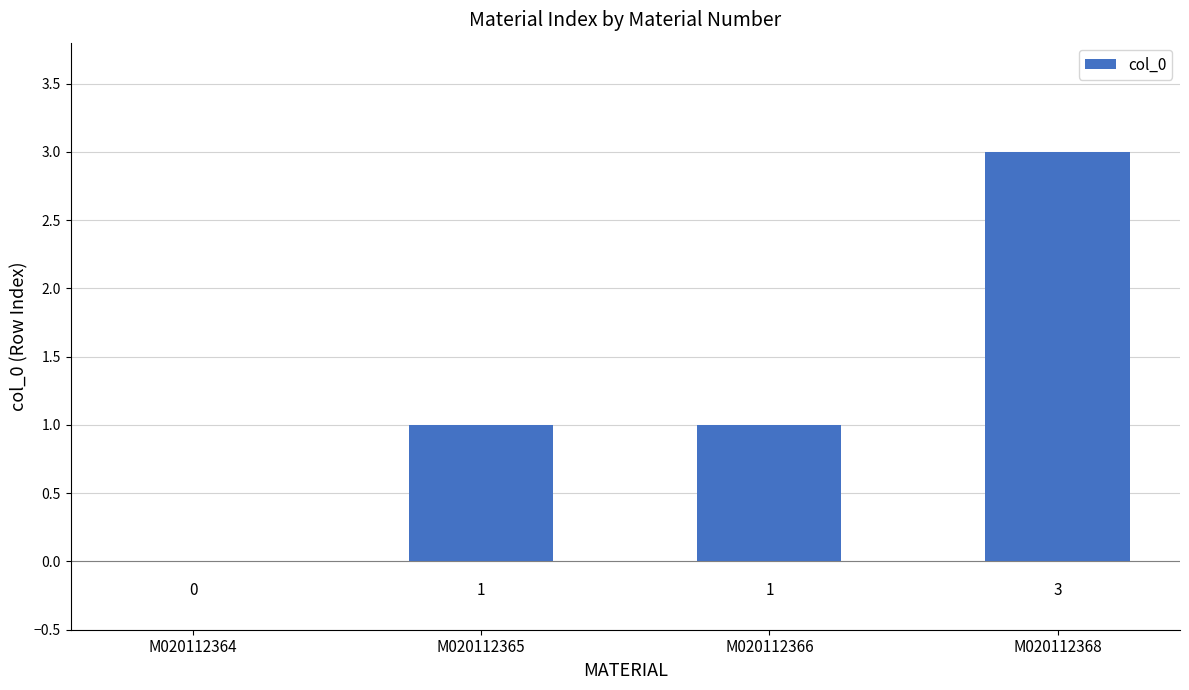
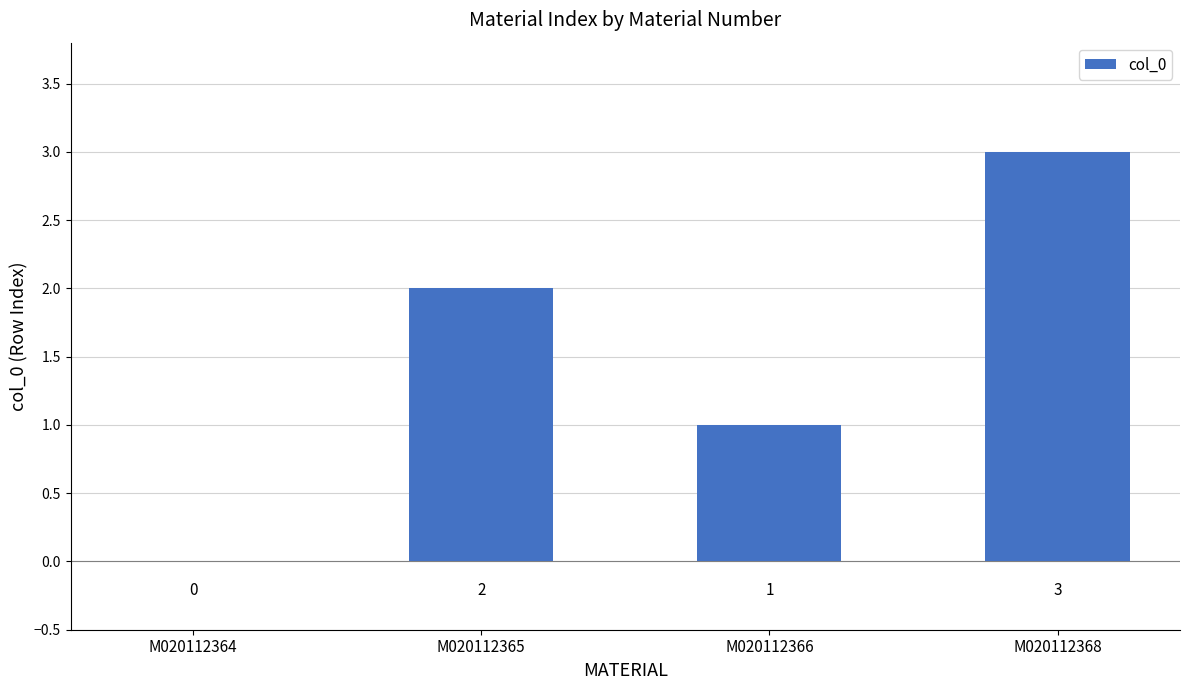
M020112365: 1 -> 2
